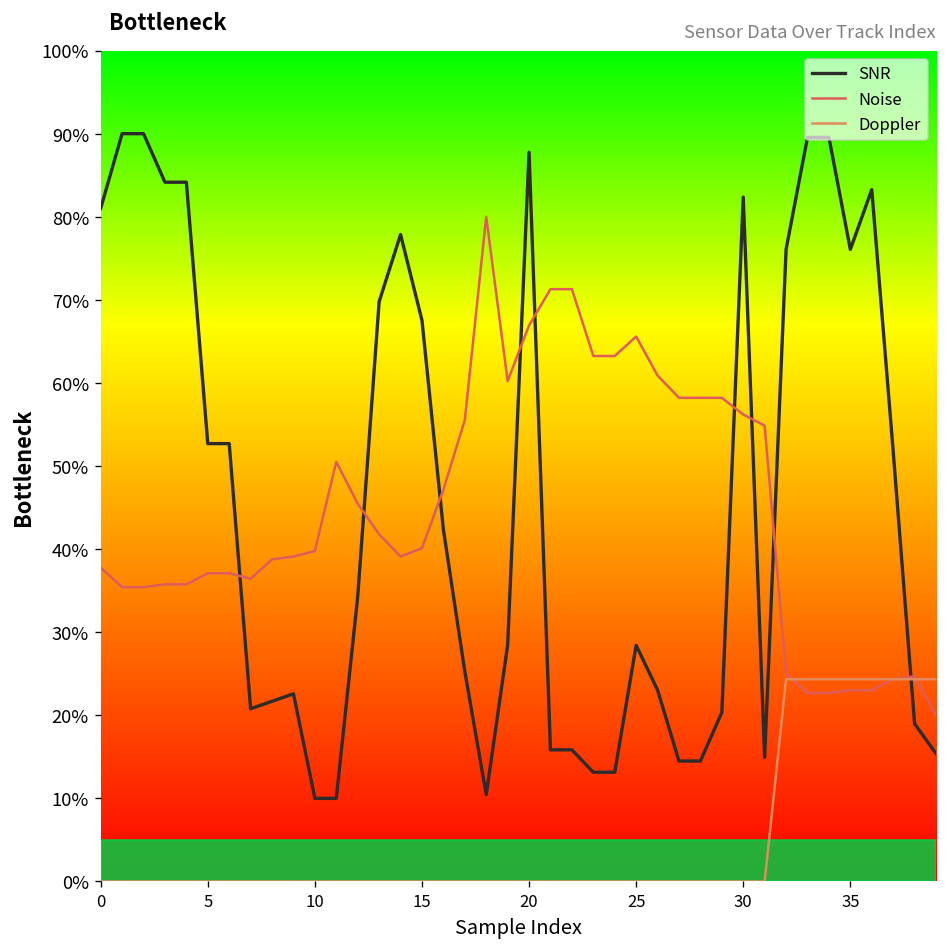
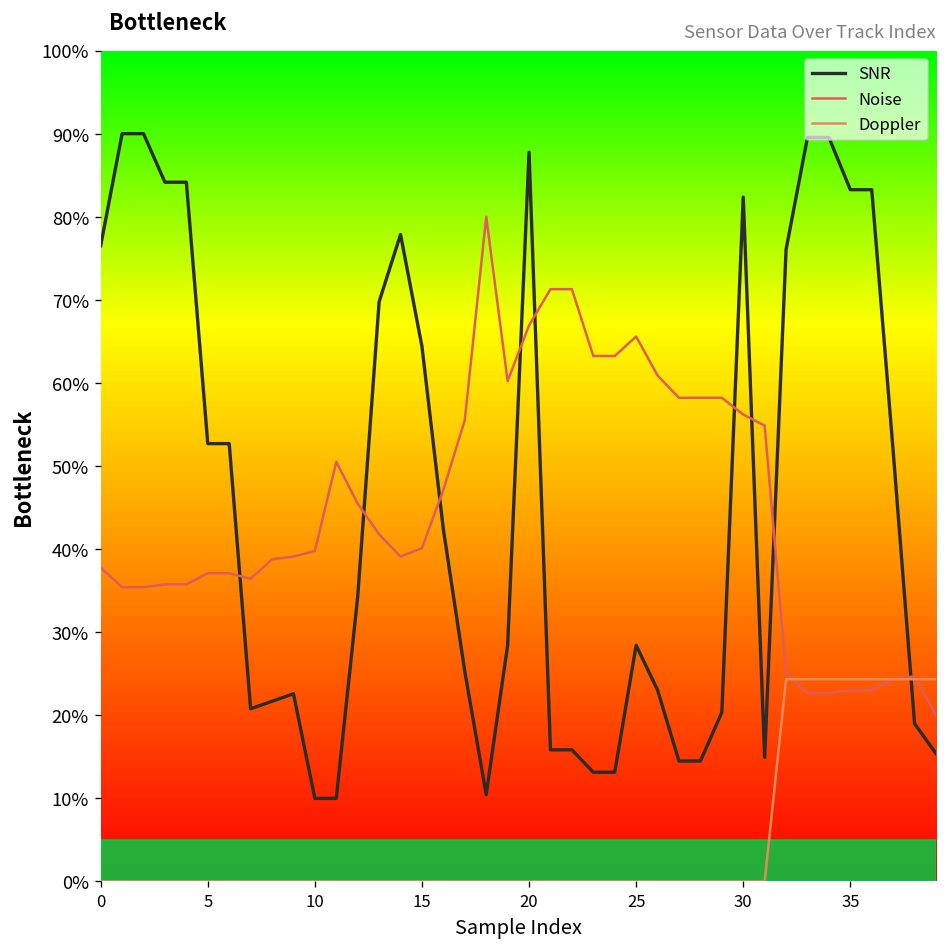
SNR, 0: 81% -> 77%
SNR, 15: 68% -> 64%
SNR, 35: 76% -> 83%
